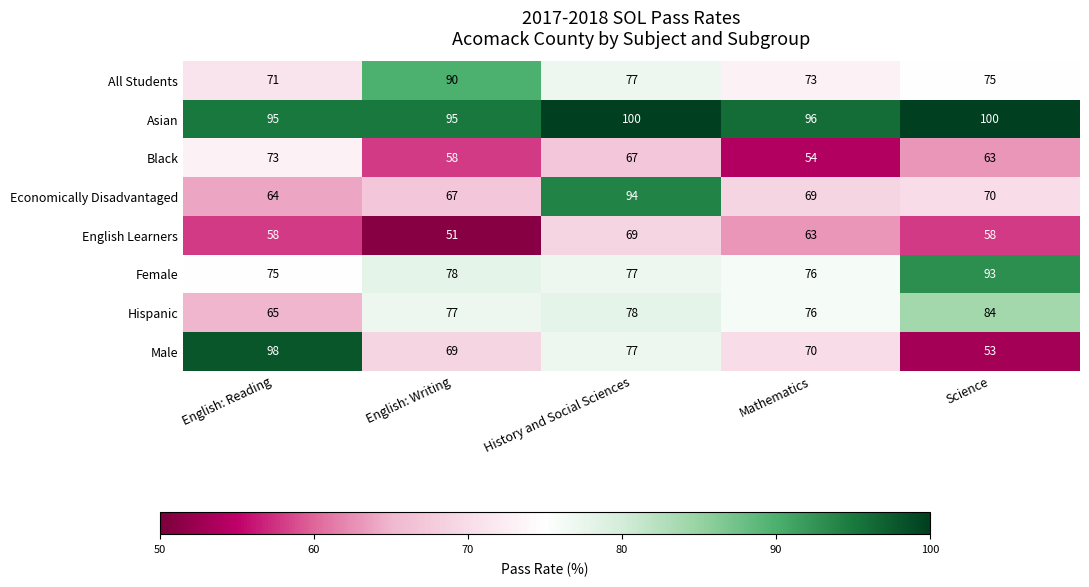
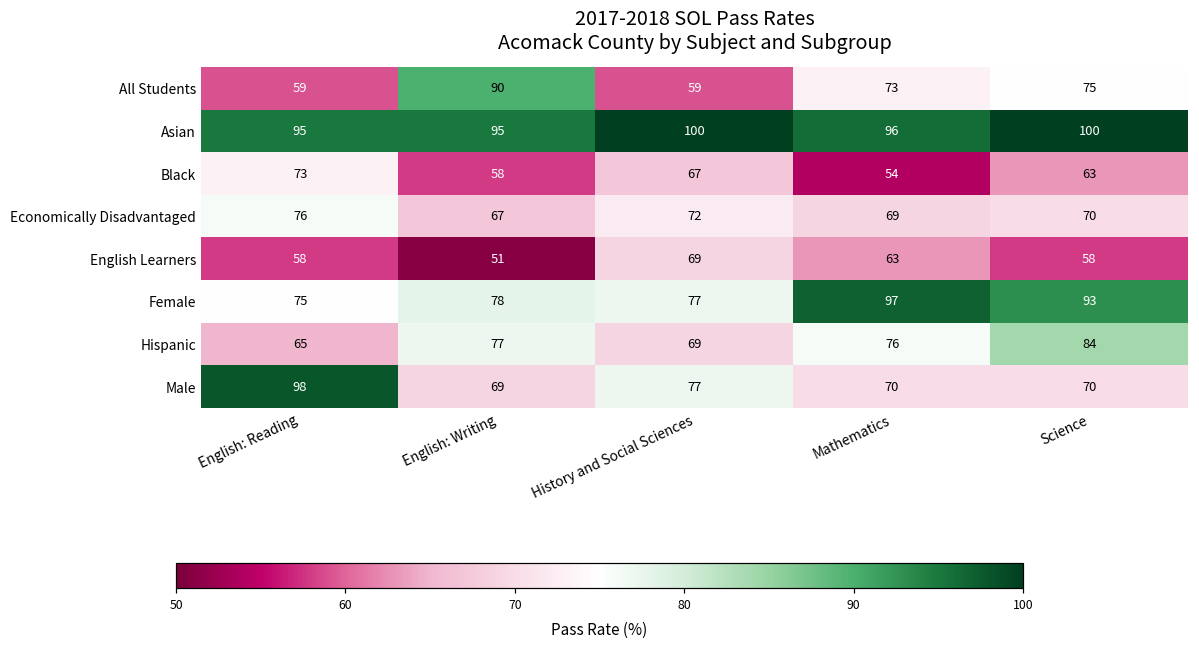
All Students, English: Reading: 71 -> 59
All Students, History and Social Sciences: 77 -> 59
Economically Disadvantaged, English: Reading: 64 -> 76
Economically Disadvantaged, History and Social Sciences: 94 -> 72
Female, Mathematics: 76 -> 97
Hispanic, History and Social Sciences: 78 -> 69
Male, Science: 53 -> 70
